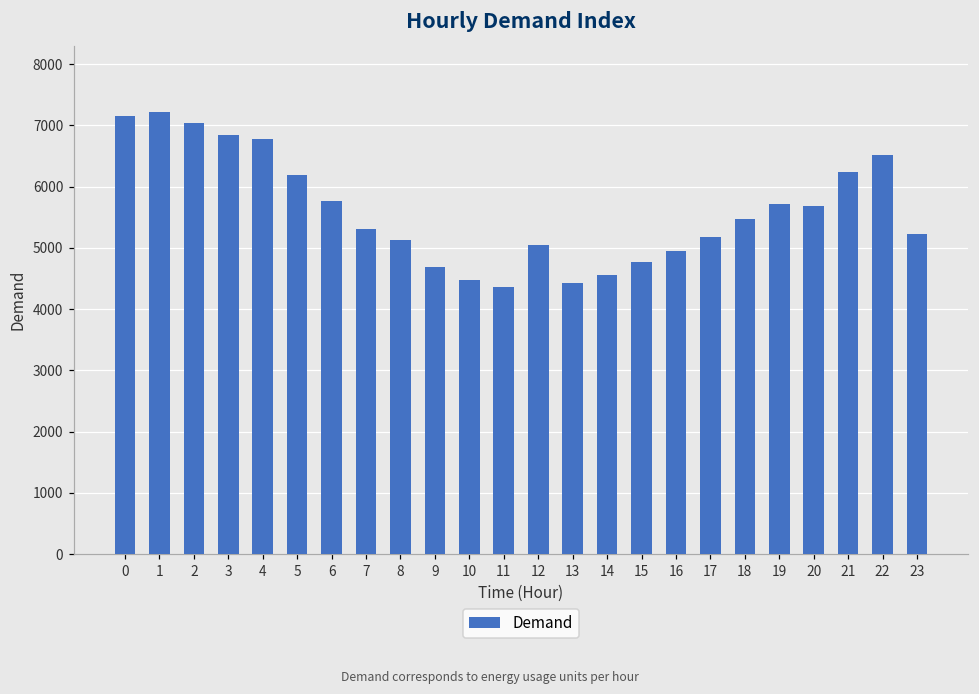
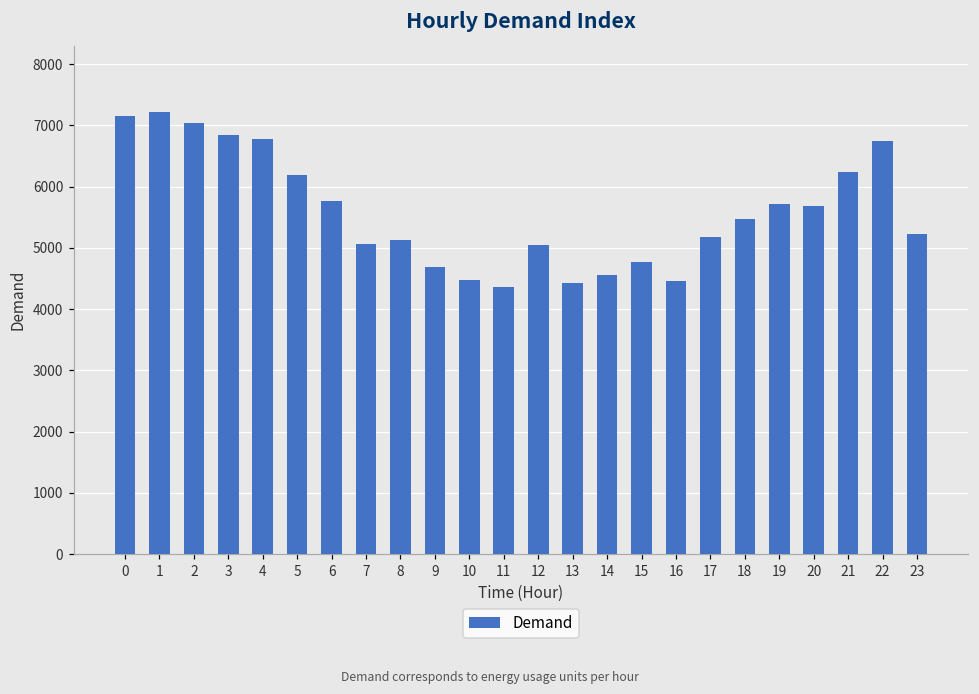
7: 5300 -> 5100
16: 4900 -> 4500
22: 6500 -> 6700
